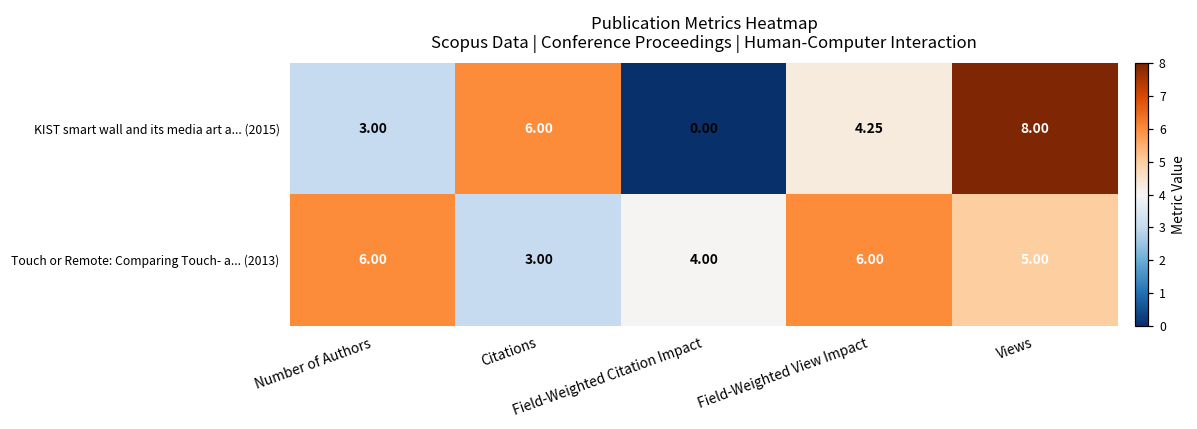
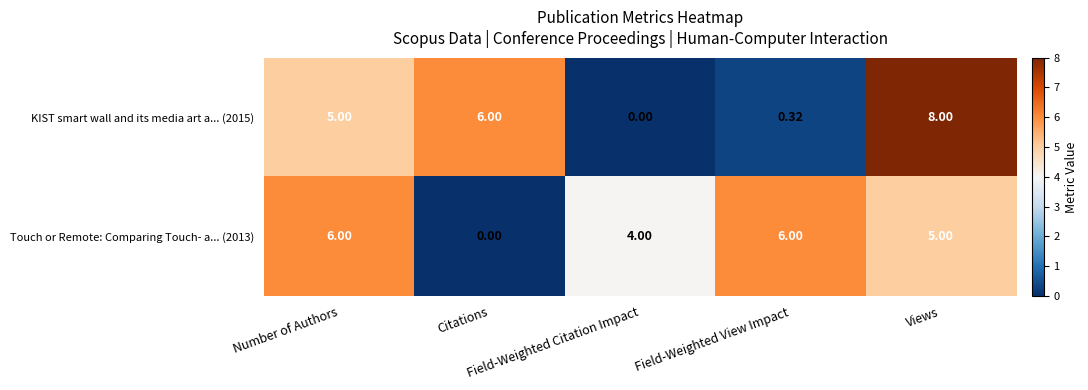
KIST smart wall and its media art a... (2015), Number of Authors: 3.00 -> 5.00
KIST smart wall and its media art a... (2015), Field-Weighted View Impact: 4.25 -> 0.32
Touch or Remote: Comparing Touch- a... (2013), Citations: 3.00 -> 0.00
